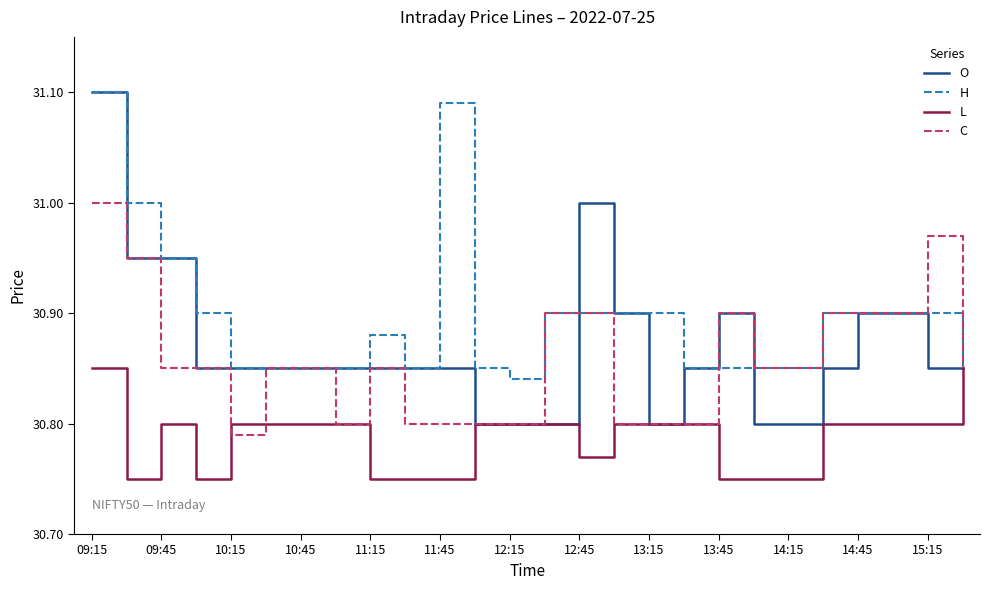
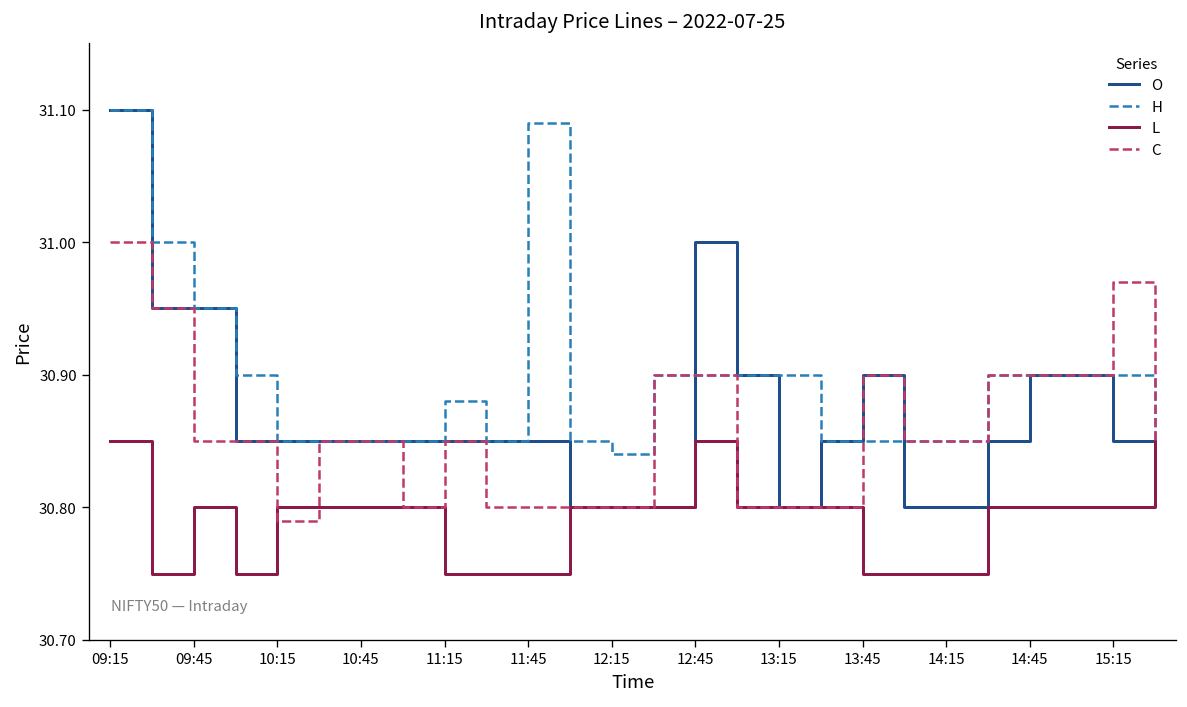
L, 12:45: 30.77 -> 30.85
